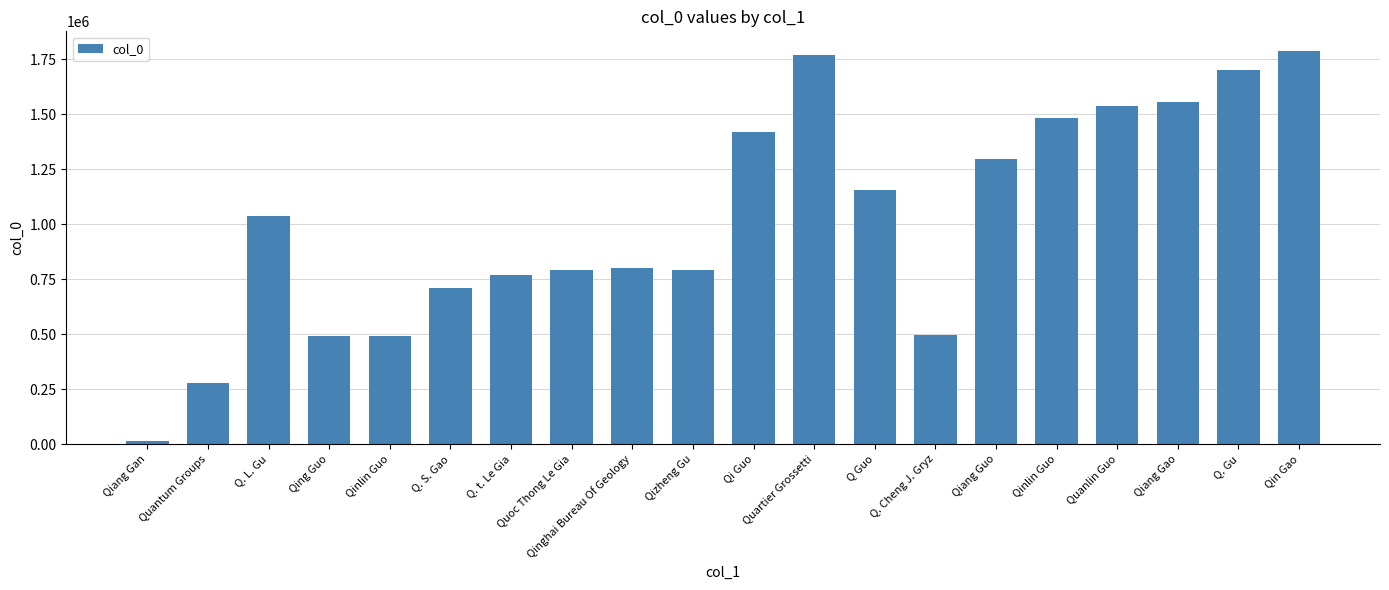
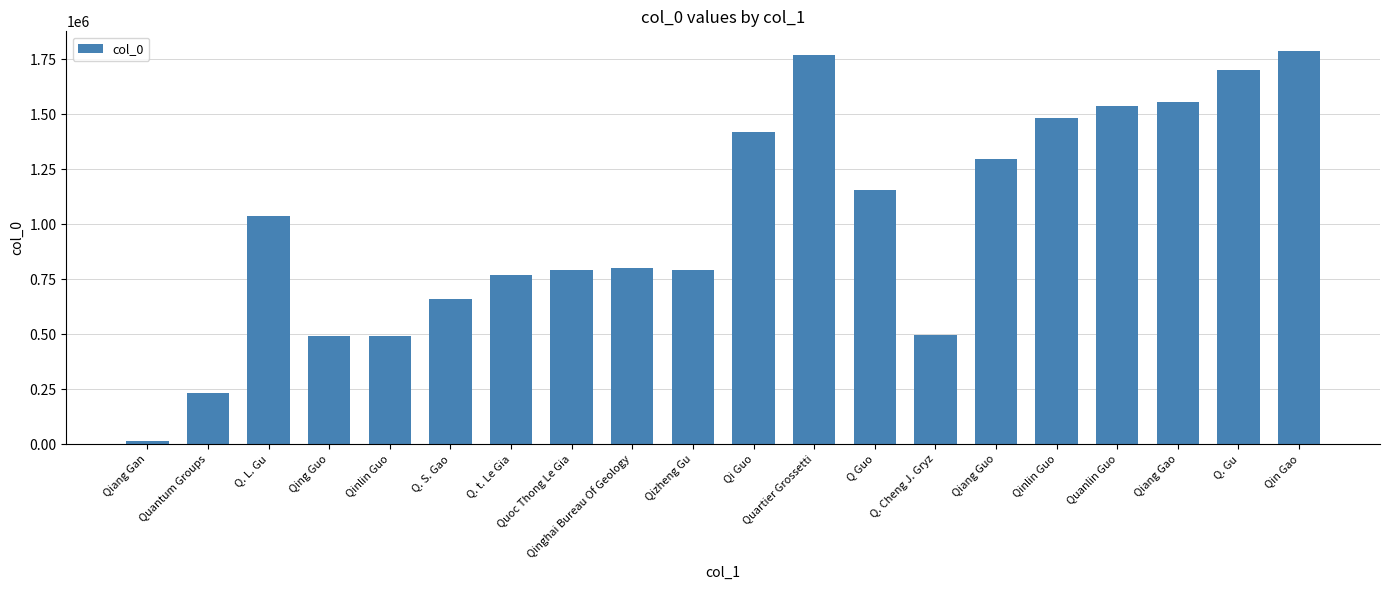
Quantum Groups: 280000 -> 230000
Q. S. Gao: 710000 -> 660000
